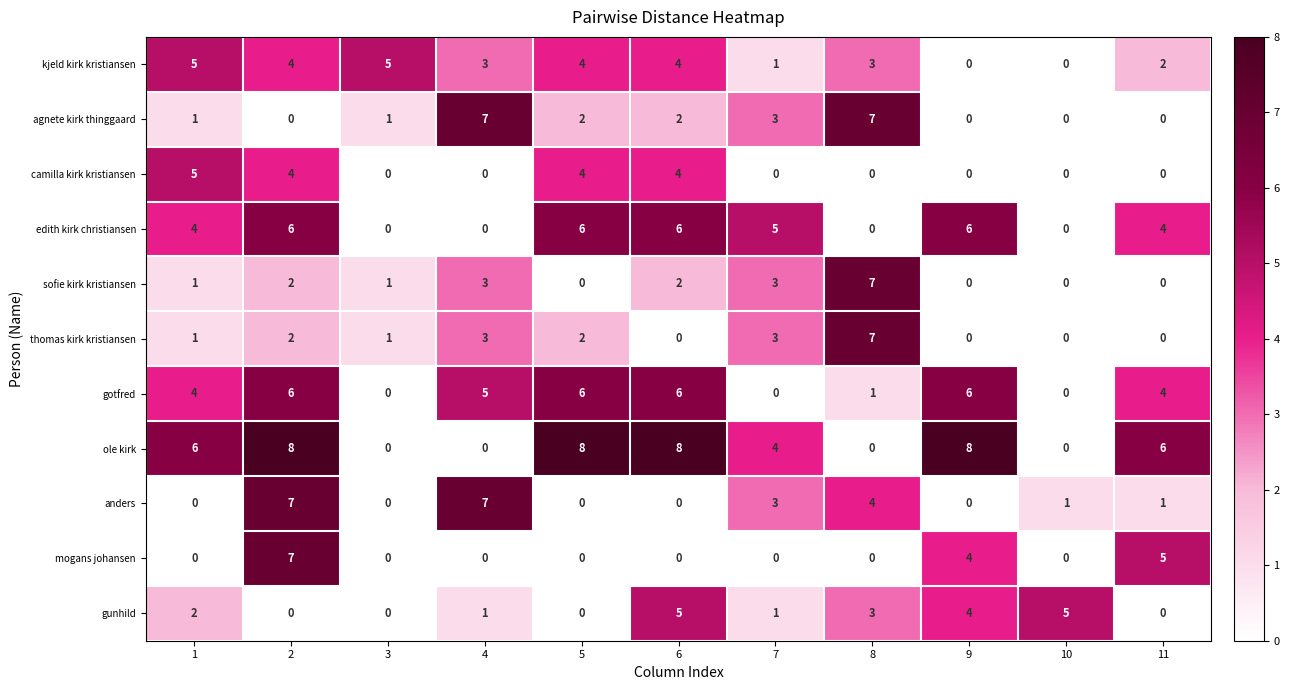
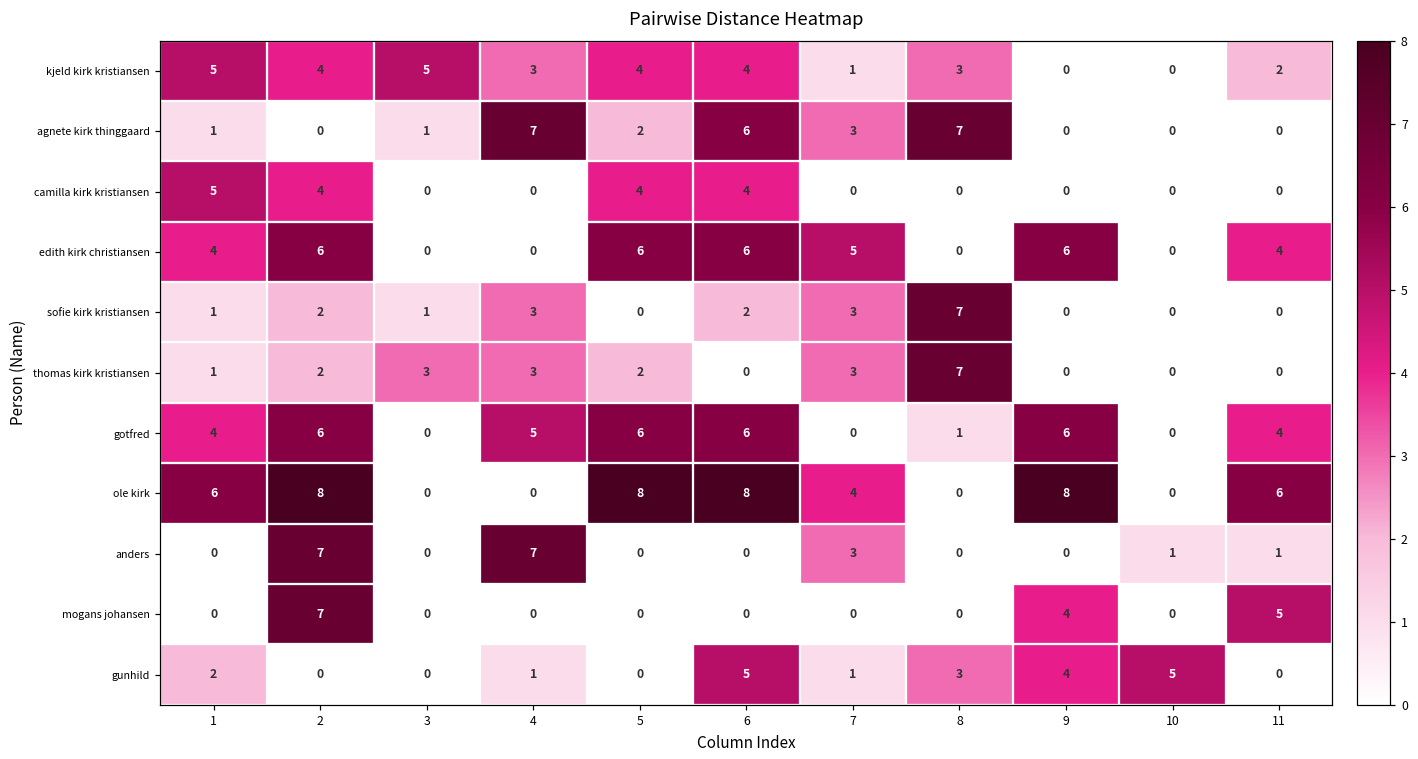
agnete kirk thinggaard, 6: 2 -> 6
thomas kirk kristiansen, 3: 1 -> 3
anders, 8: 4 -> 0
